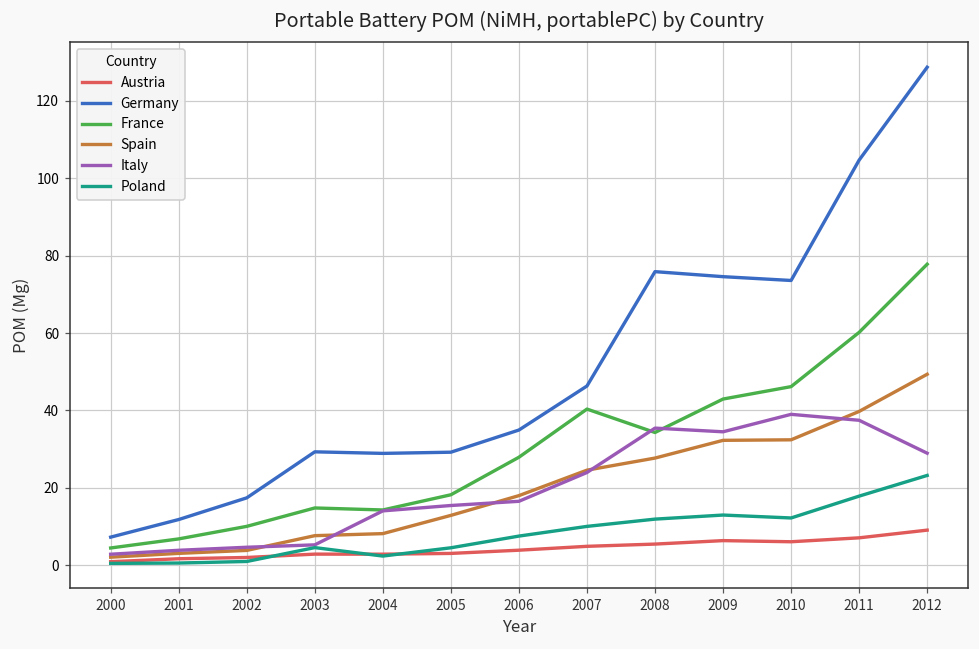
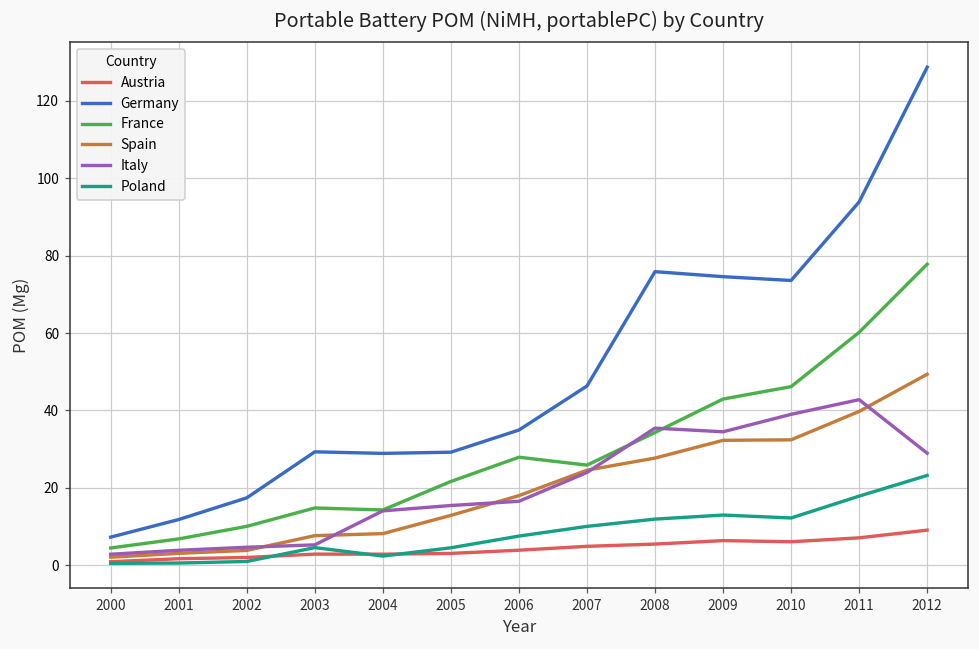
France, 2005: 18 -> 22
France, 2007: 40 -> 26
Germany, 2011: 105 -> 94
Italy, 2011: 37 -> 43
